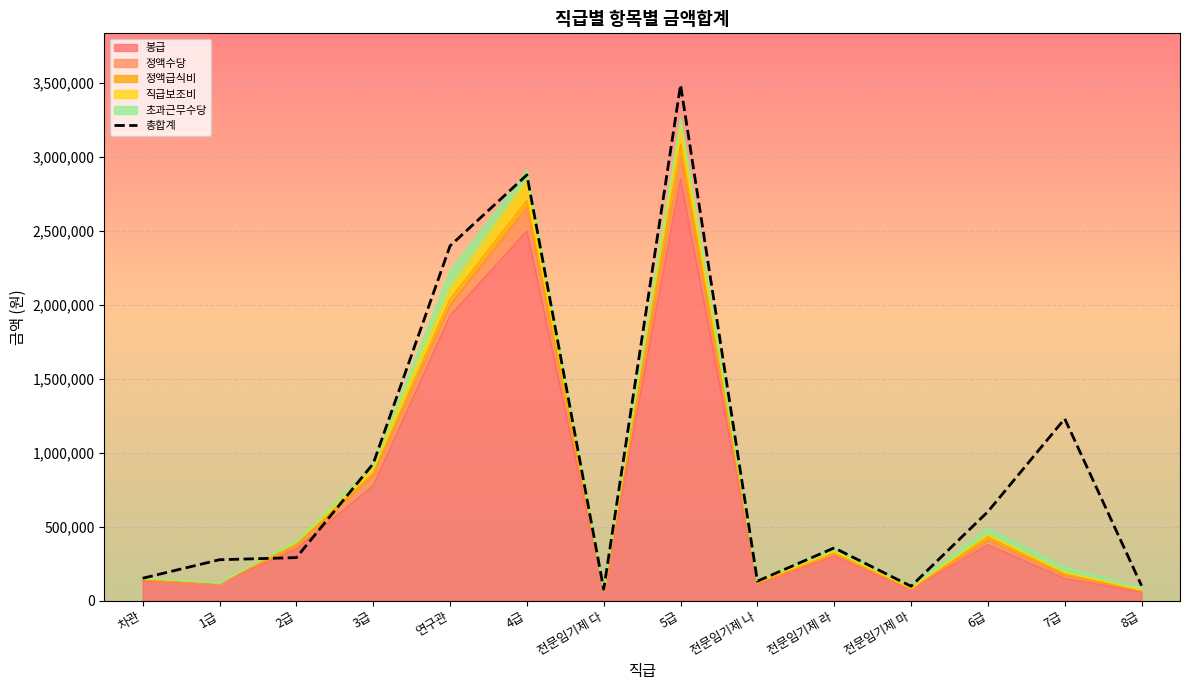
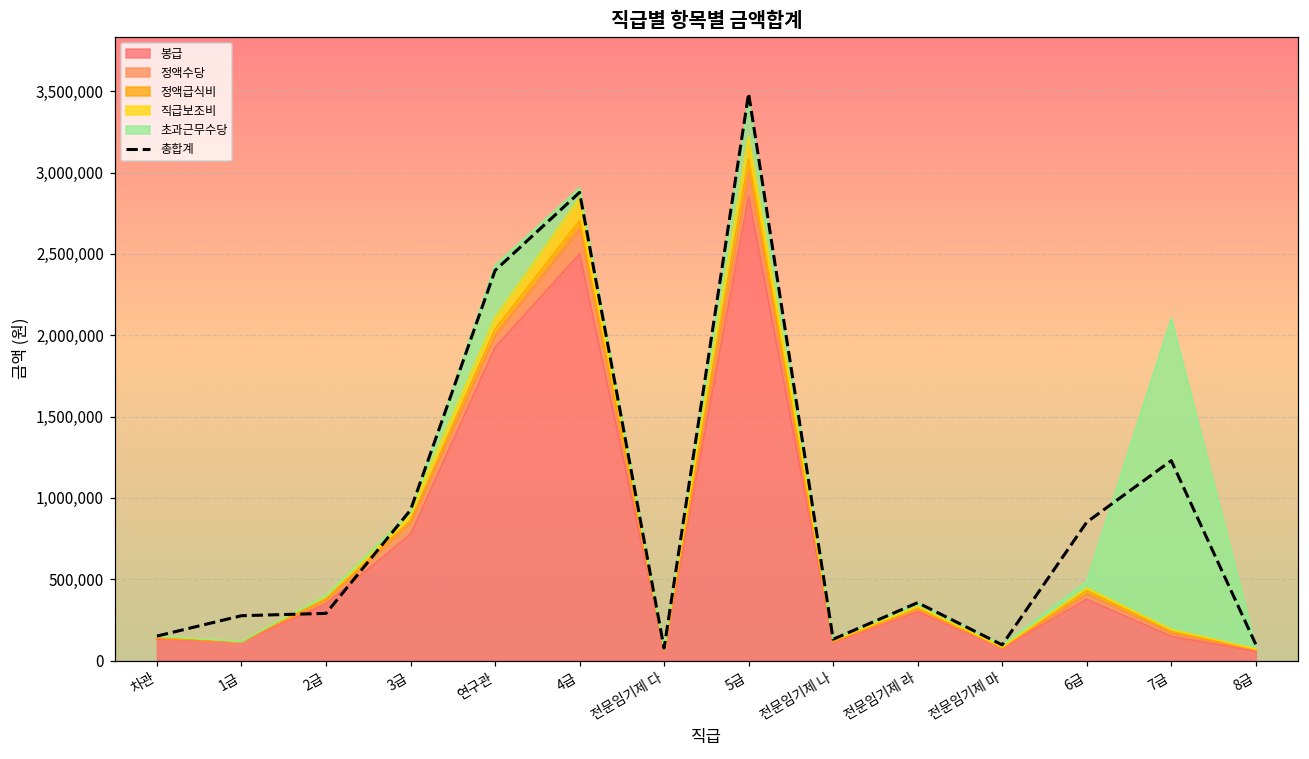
초과근무수당, 연구관: 120,000 -> 320,000
초과근무수당, 5급: 40,000 -> 230,000
총합계, 6급: 600,000 -> 850,000
초과근무수당, 7급: 30,000 -> 1,910,000
